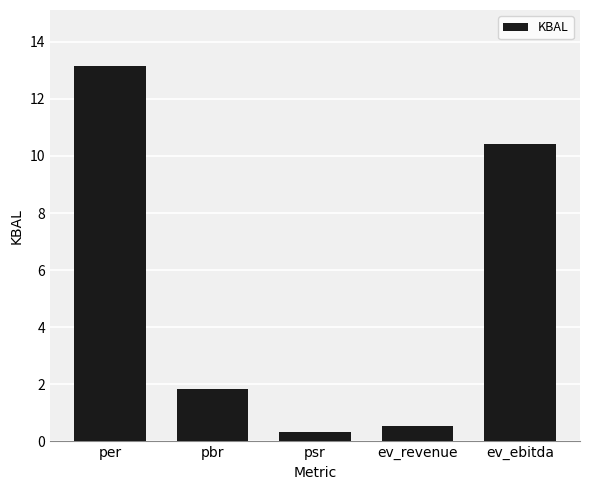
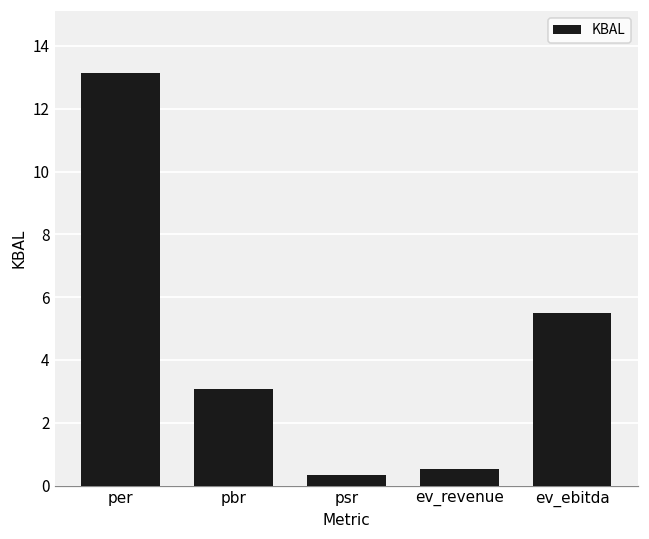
pbr: 1.8 -> 3.1
ev_ebitda: 10.4 -> 5.5
